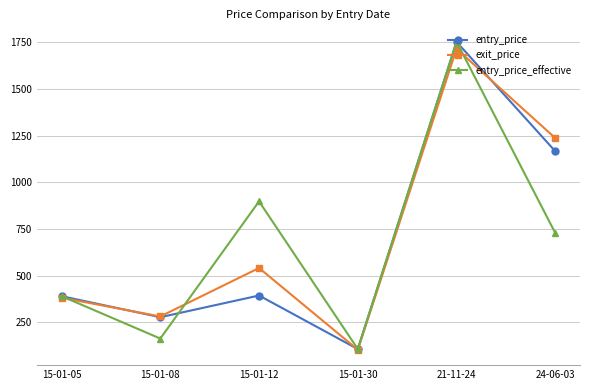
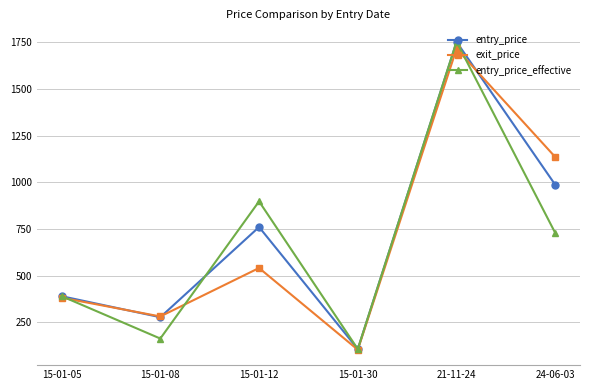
entry_price, 15-01-12: 390 -> 760
entry_price, 24-06-03: 1170 -> 990
exit_price, 24-06-03: 1240 -> 1140
